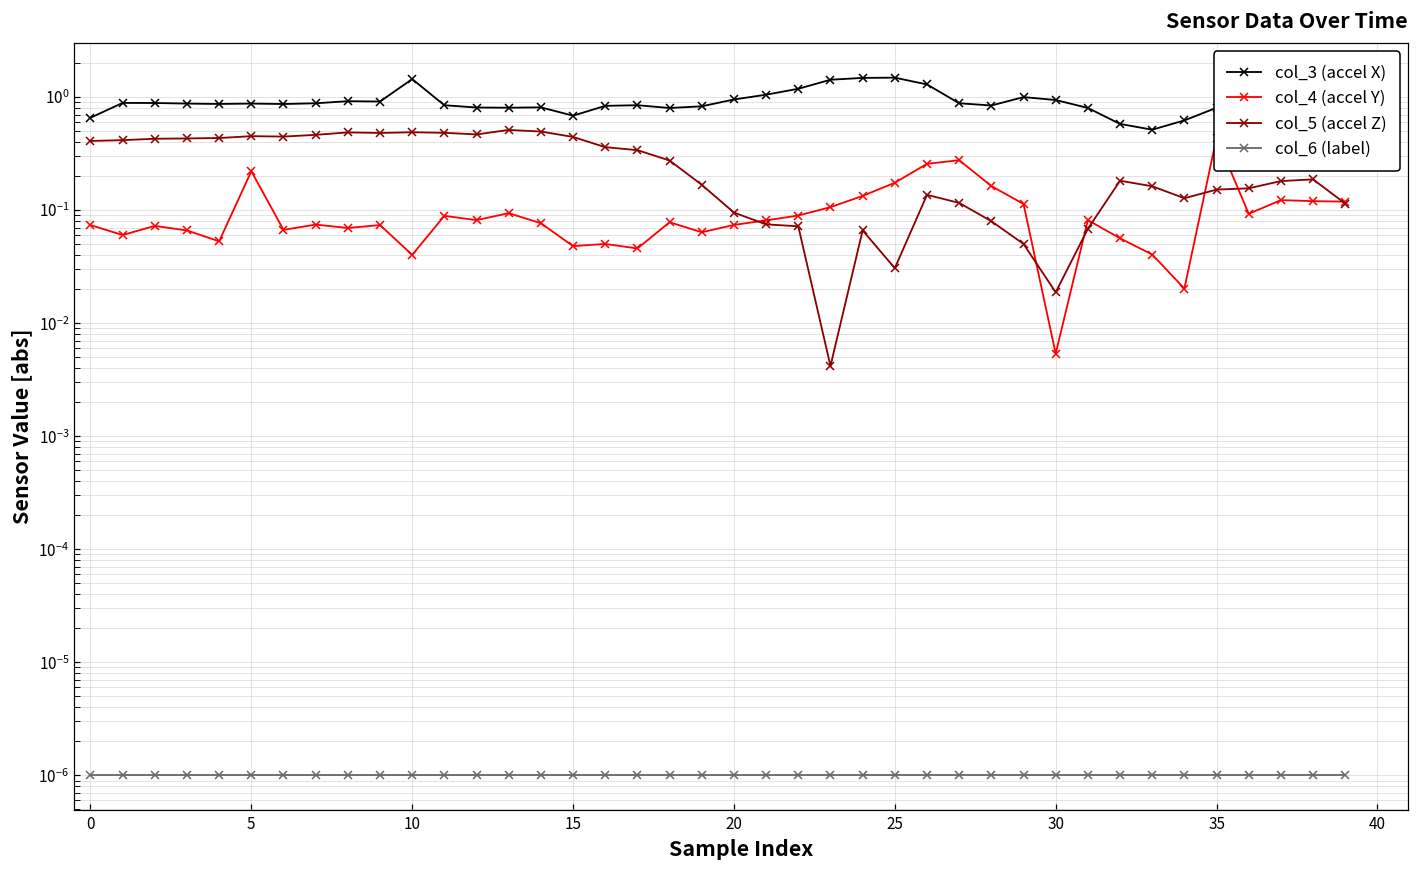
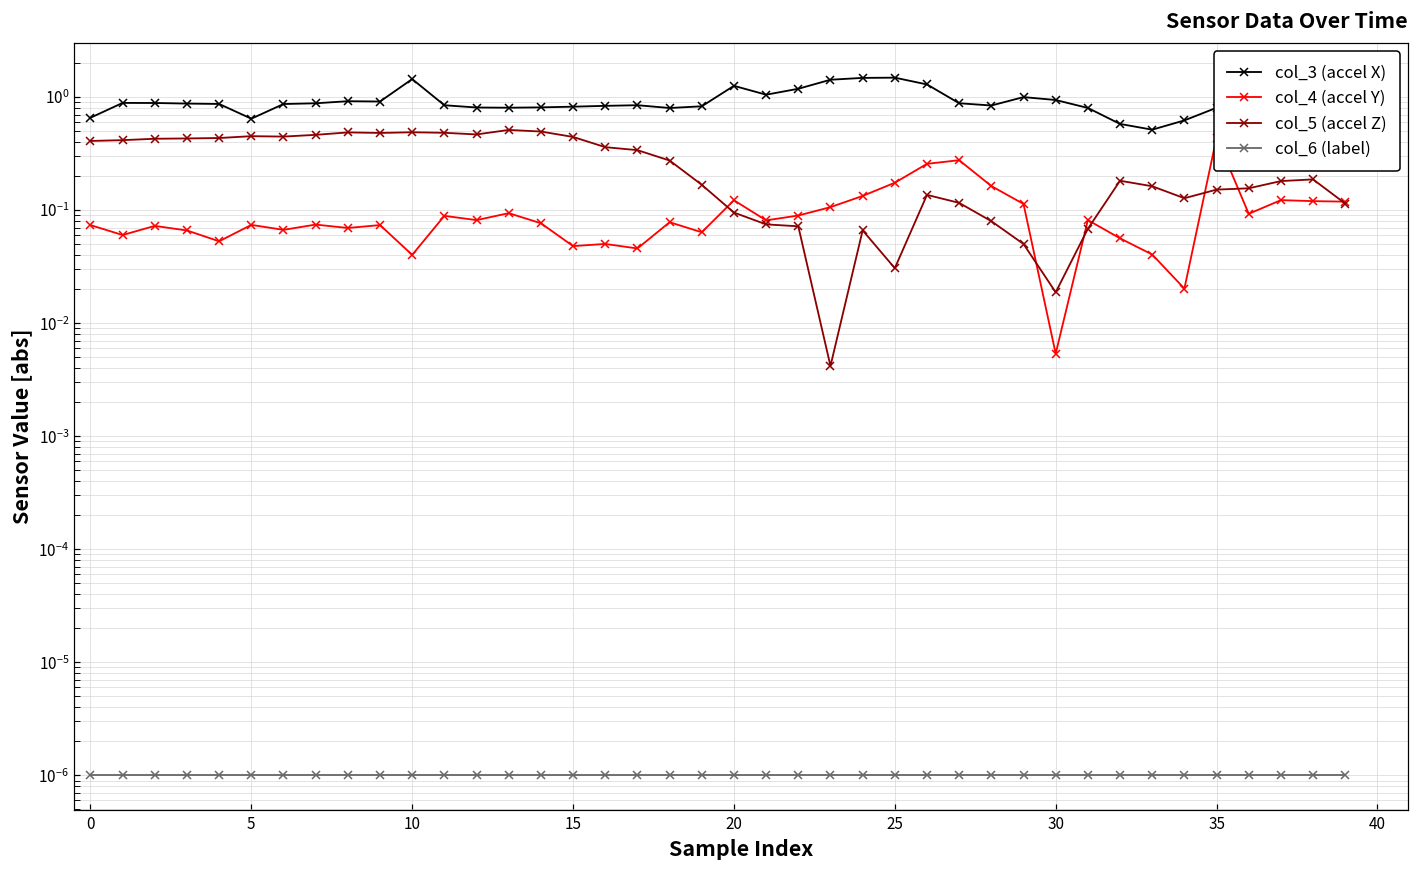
col_3 (accel X), 5: 0.9 -> 0.6
col_4 (accel Y), 5: 0.22 -> 0.07
col_3 (accel X), 15: 0.7 -> 0.8
col_3 (accel X), 20: 1.0 -> 1.3
col_4 (accel Y), 20: 0.07 -> 0.12
